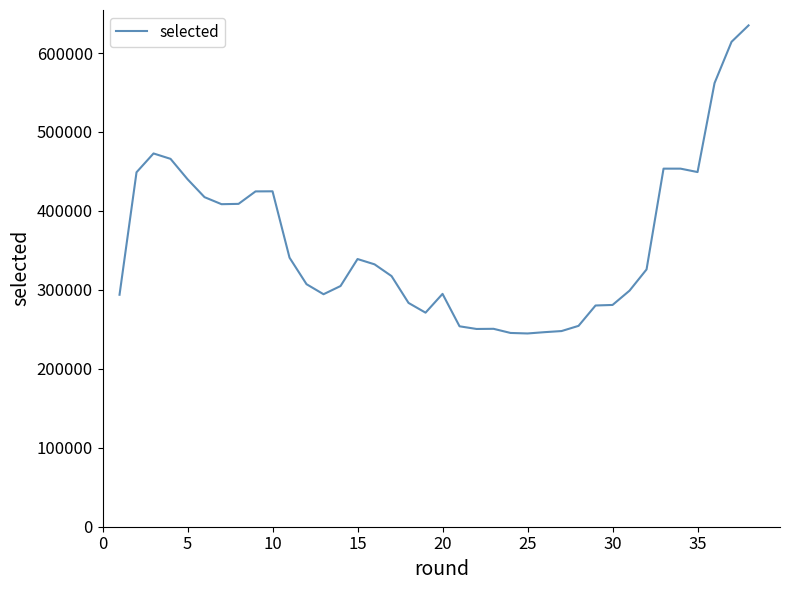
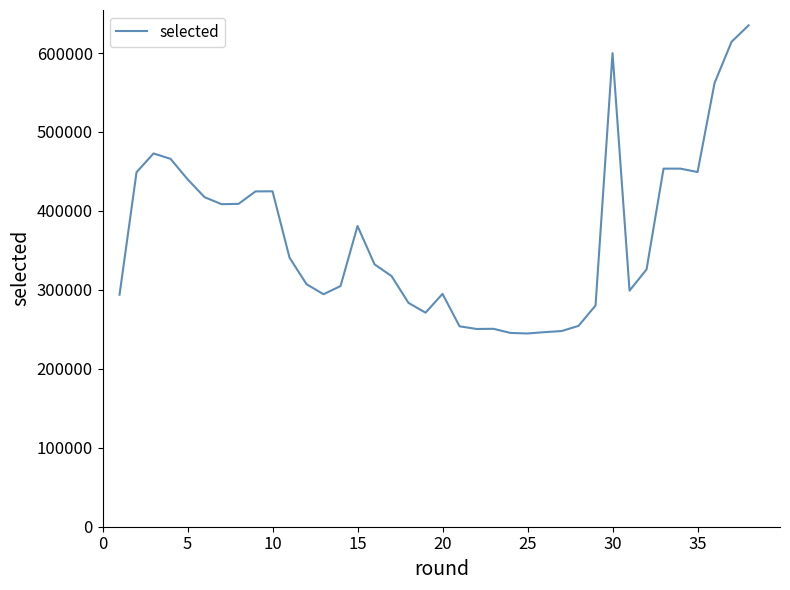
15: 340000 -> 380000
30: 280000 -> 600000
